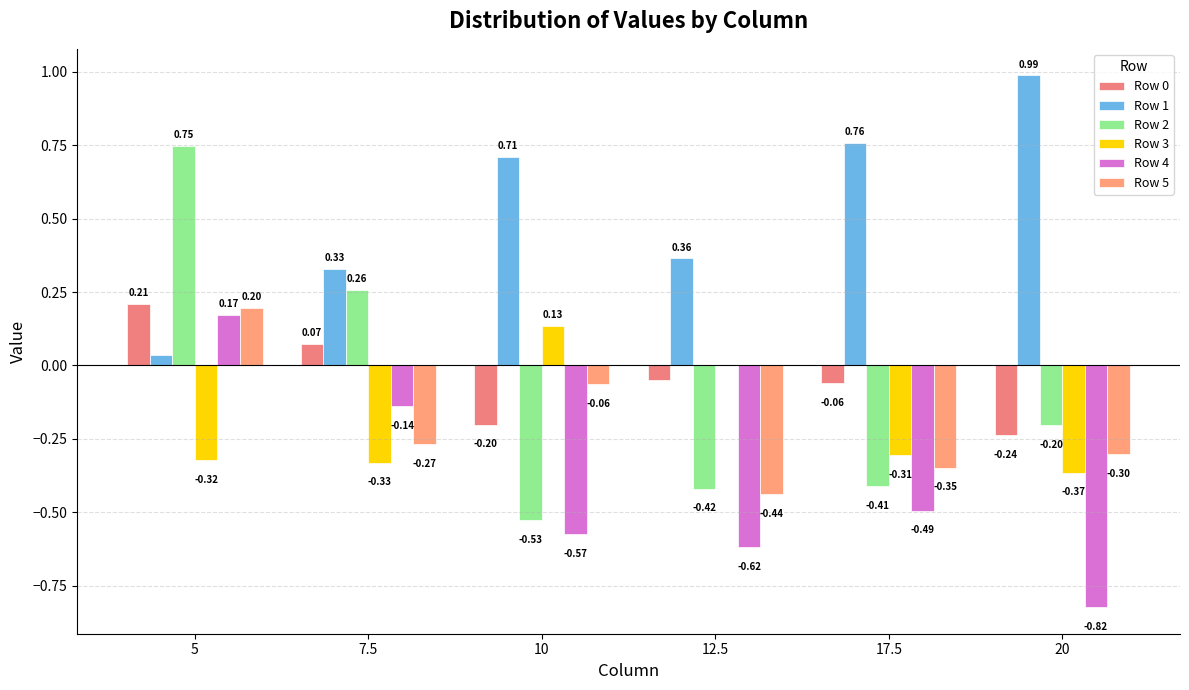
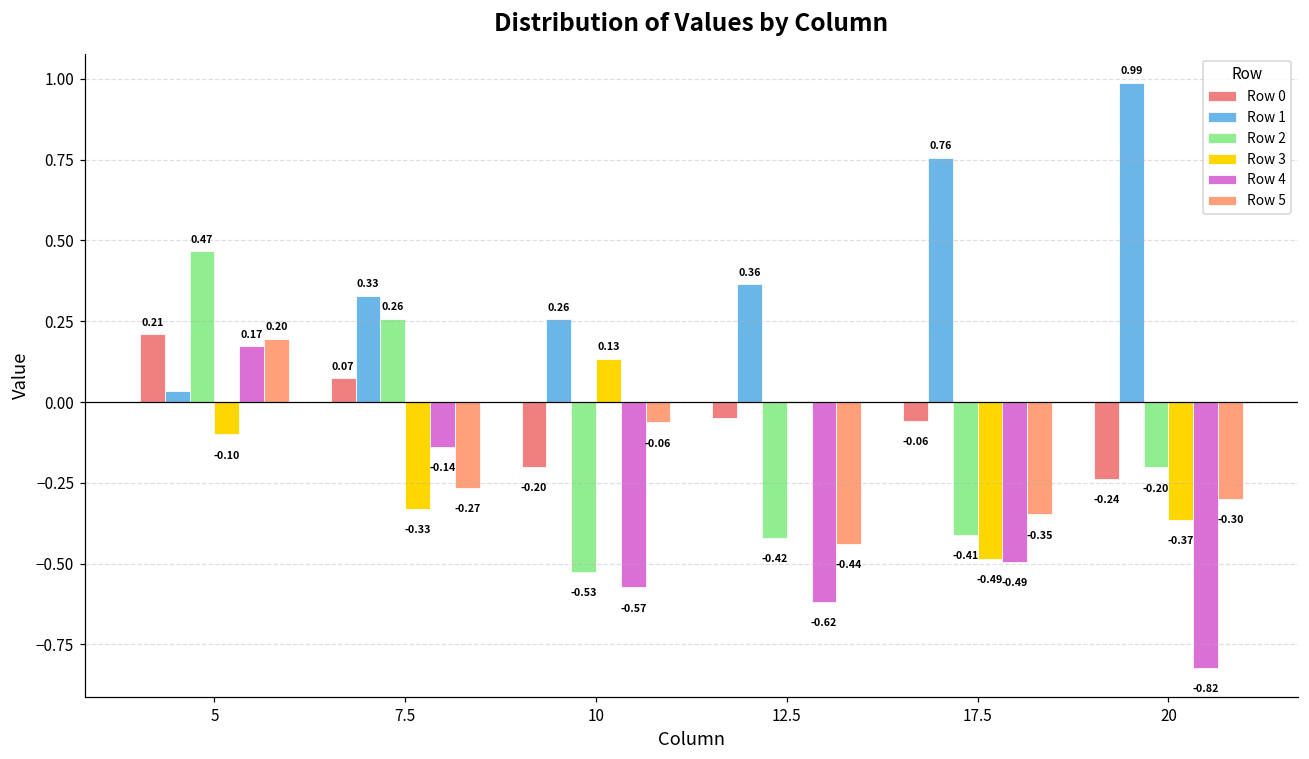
Row 2, 5: 0.75 -> 0.47
Row 3, 5: -0.32 -> -0.10
Row 1, 10: 0.71 -> 0.26
Row 3, 17.5: -0.31 -> -0.49
